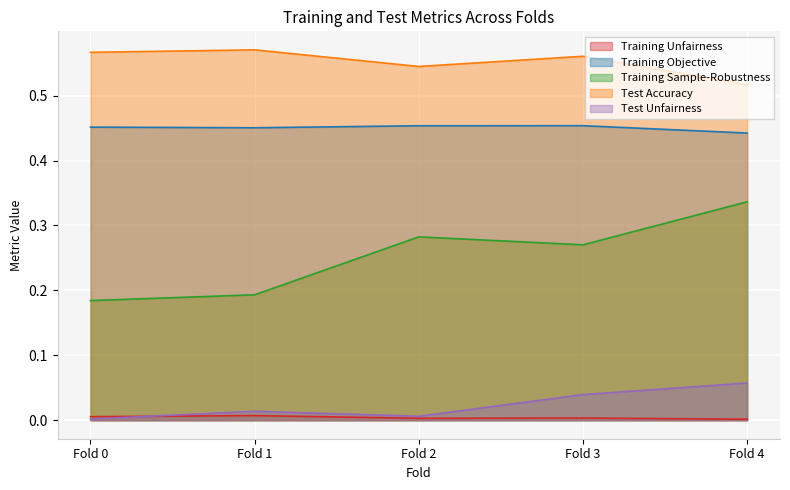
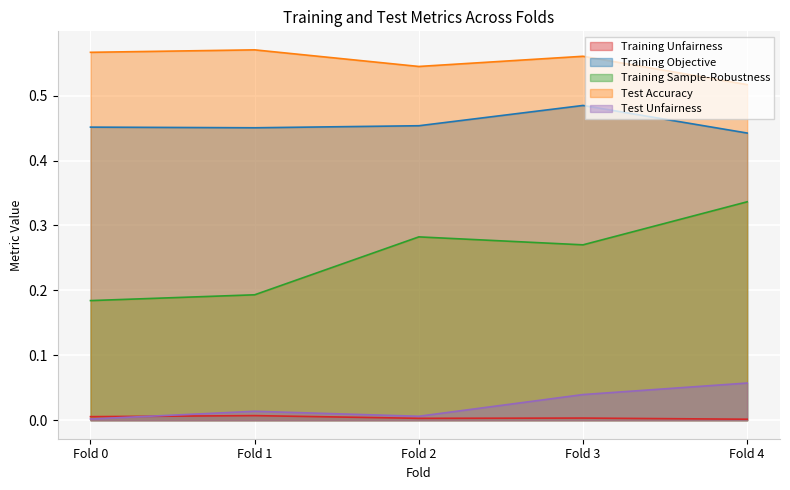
Training Objective, Fold 3: 0.45 -> 0.48
